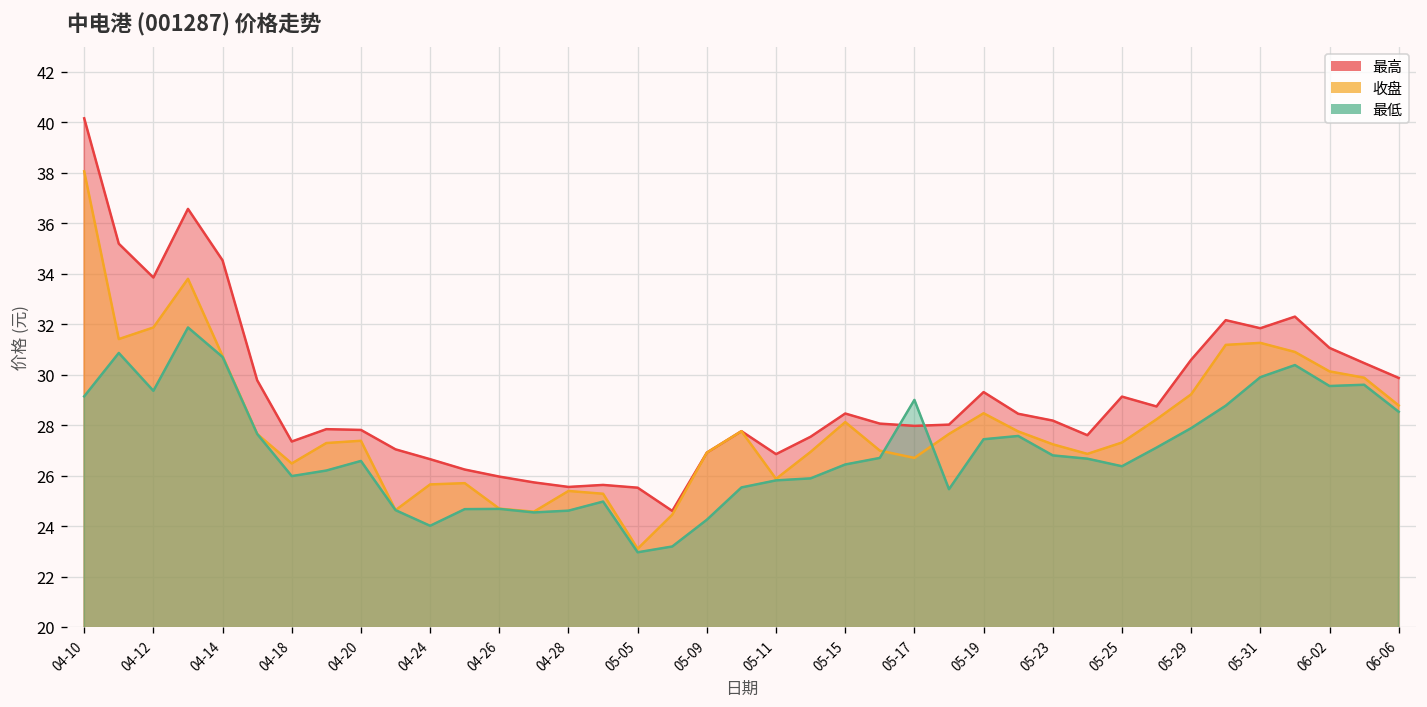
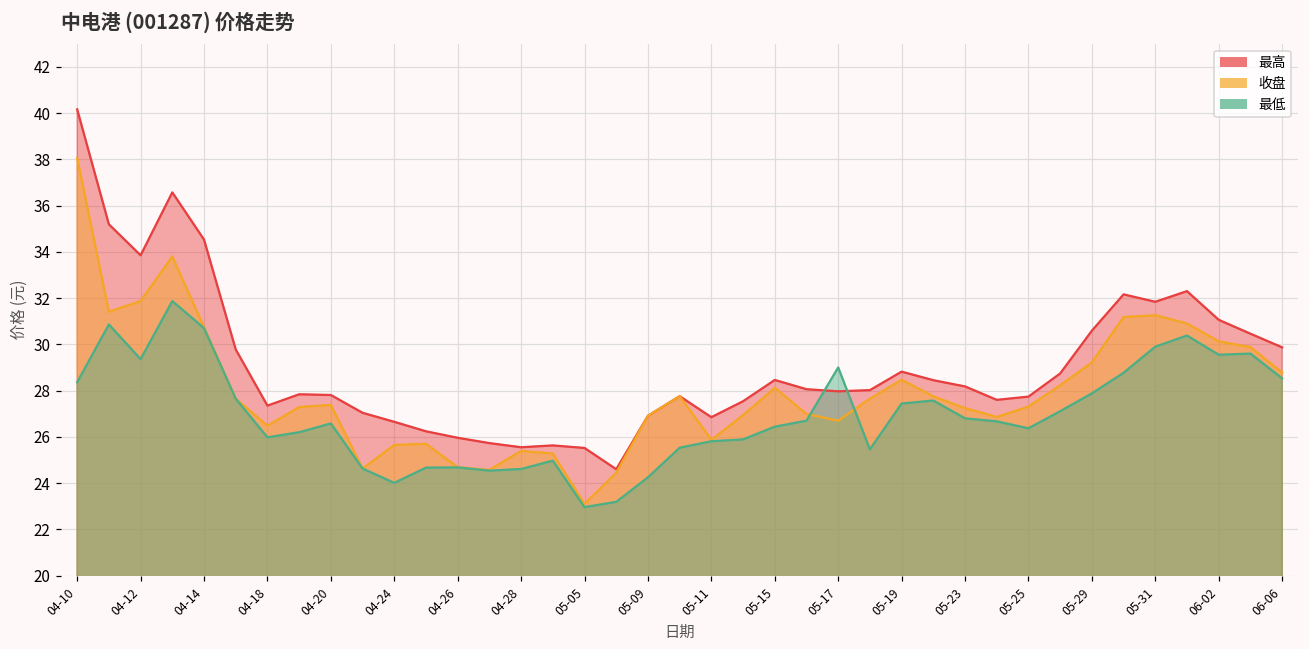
最低, 04-10: 29.1 -> 28.4
最高, 05-19: 29.3 -> 28.8
最高, 05-25: 29.1 -> 27.7
